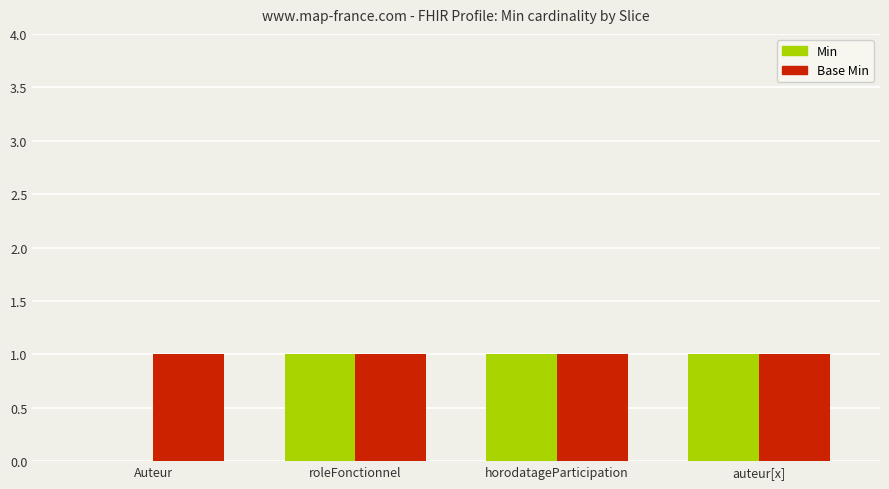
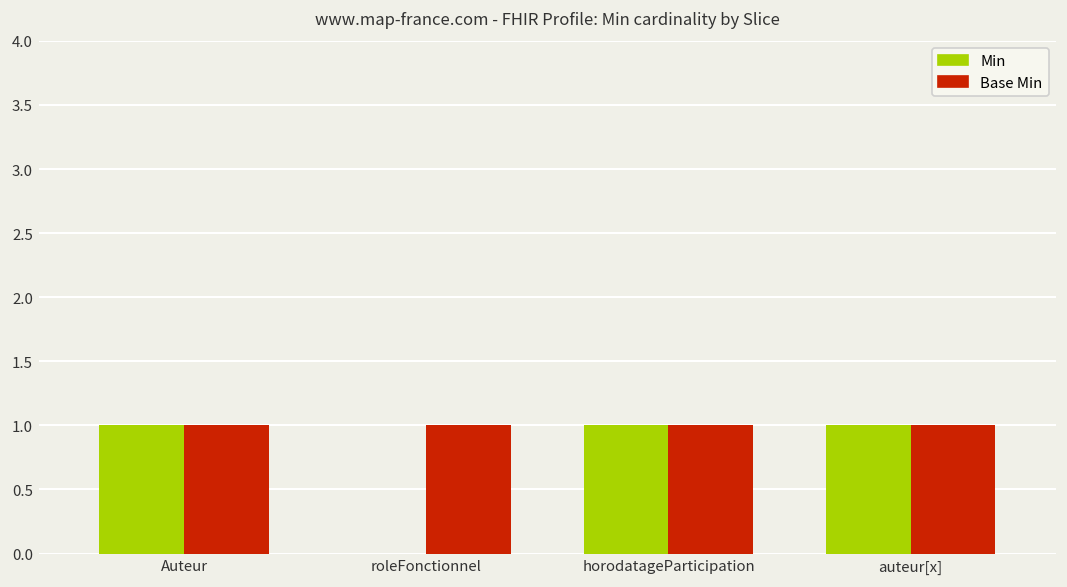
Min, Auteur: 0 -> 1
Min, roleFonctionnel: 1 -> 0
